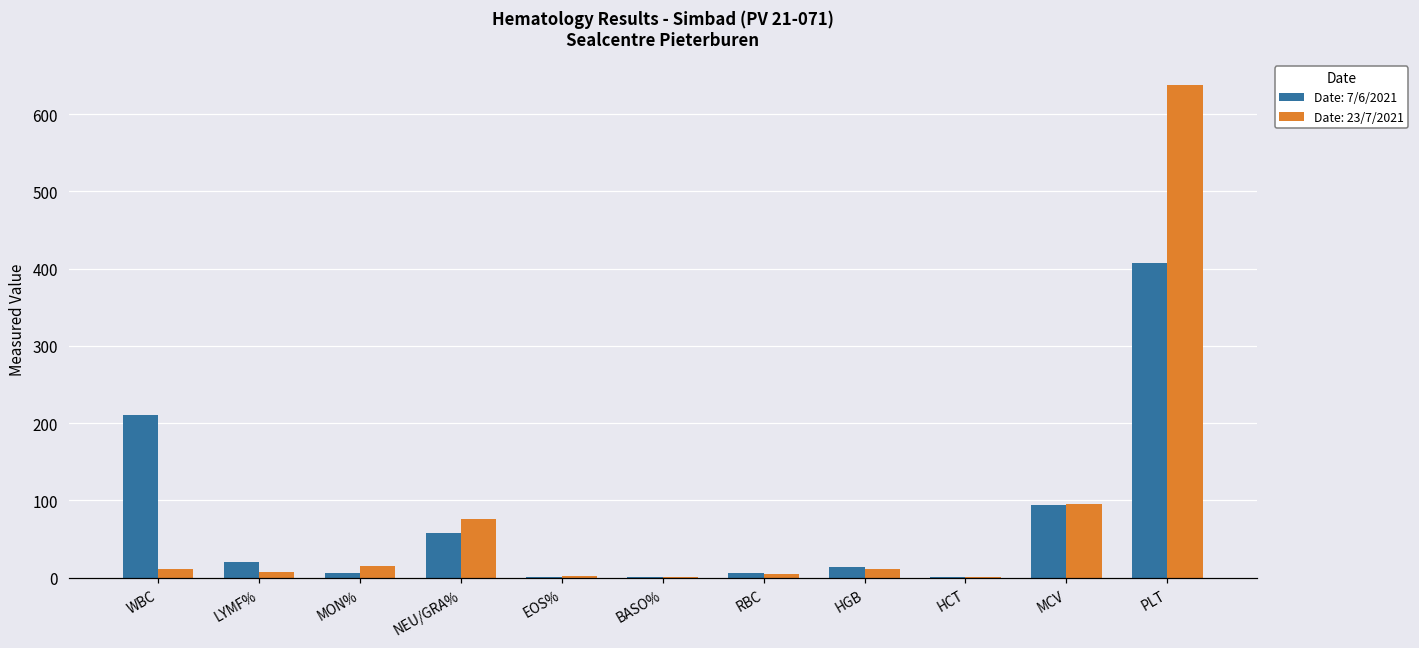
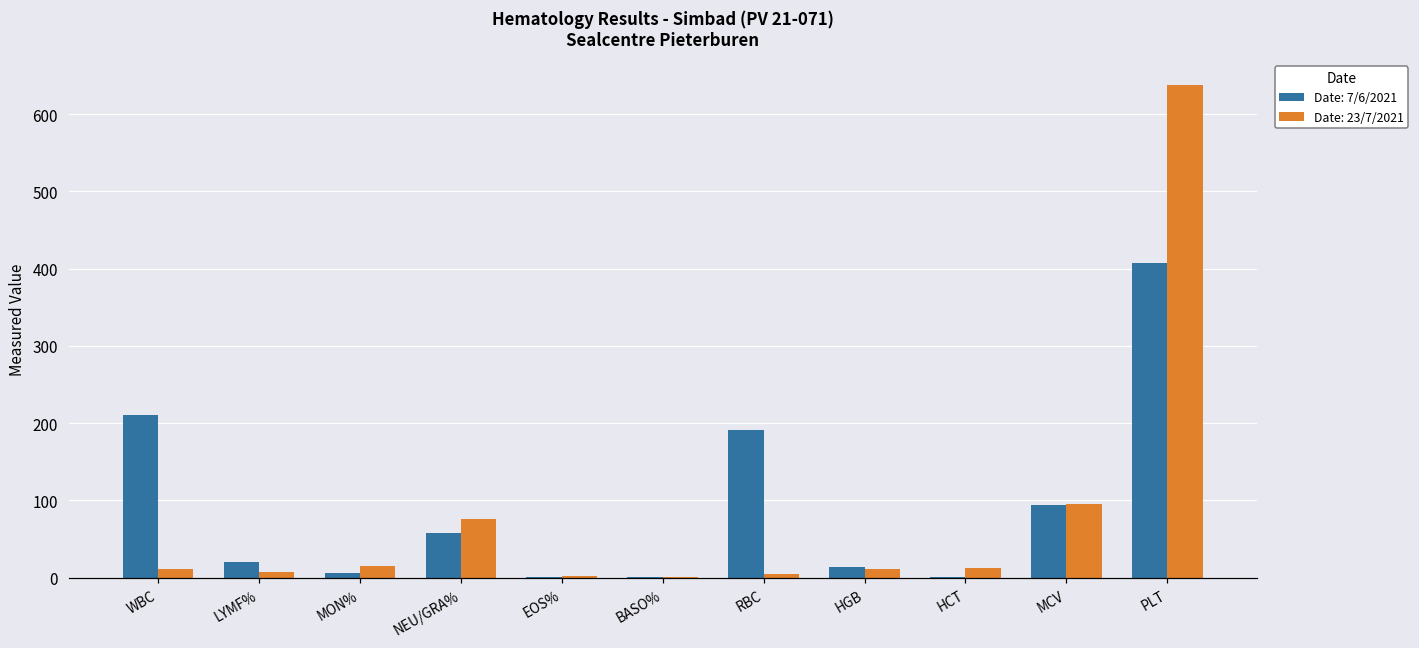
Date: 7/6/2021, RBC: 10 -> 190
Date: 23/7/2021, HCT: 0 -> 10
